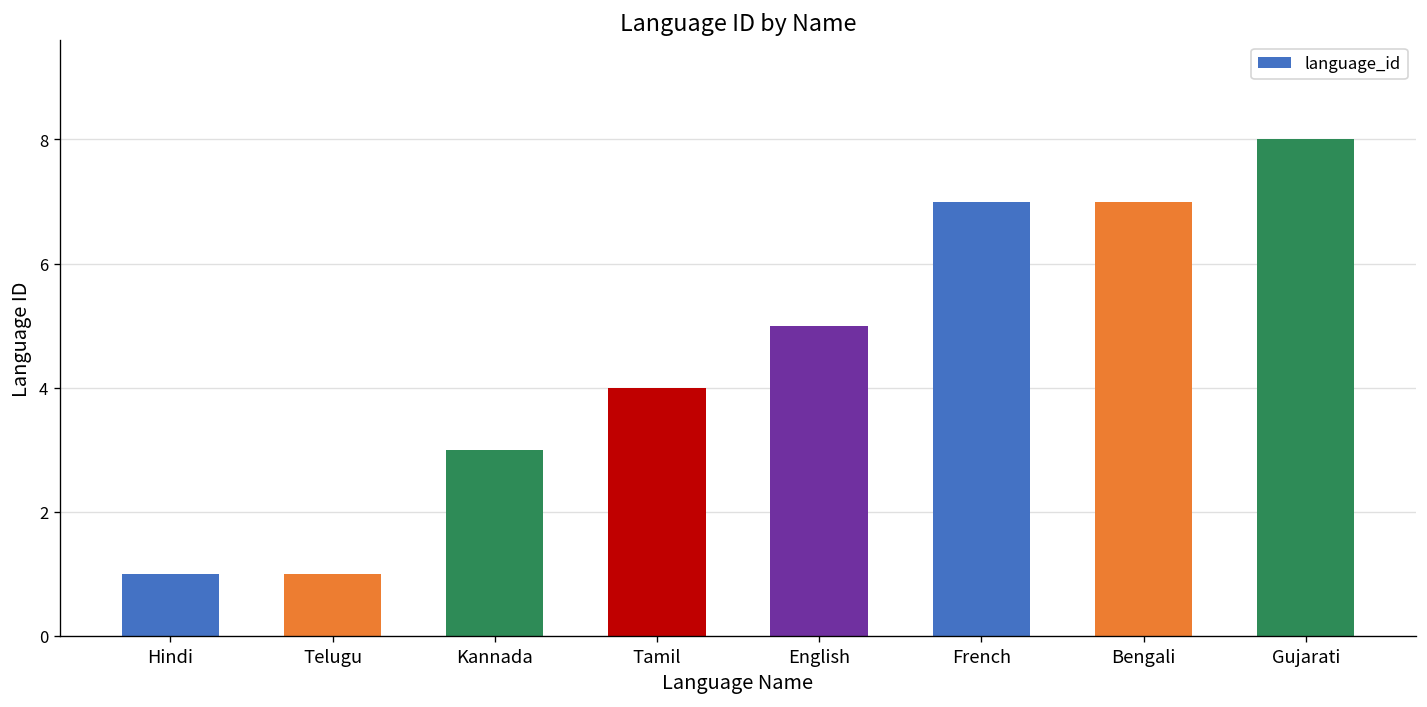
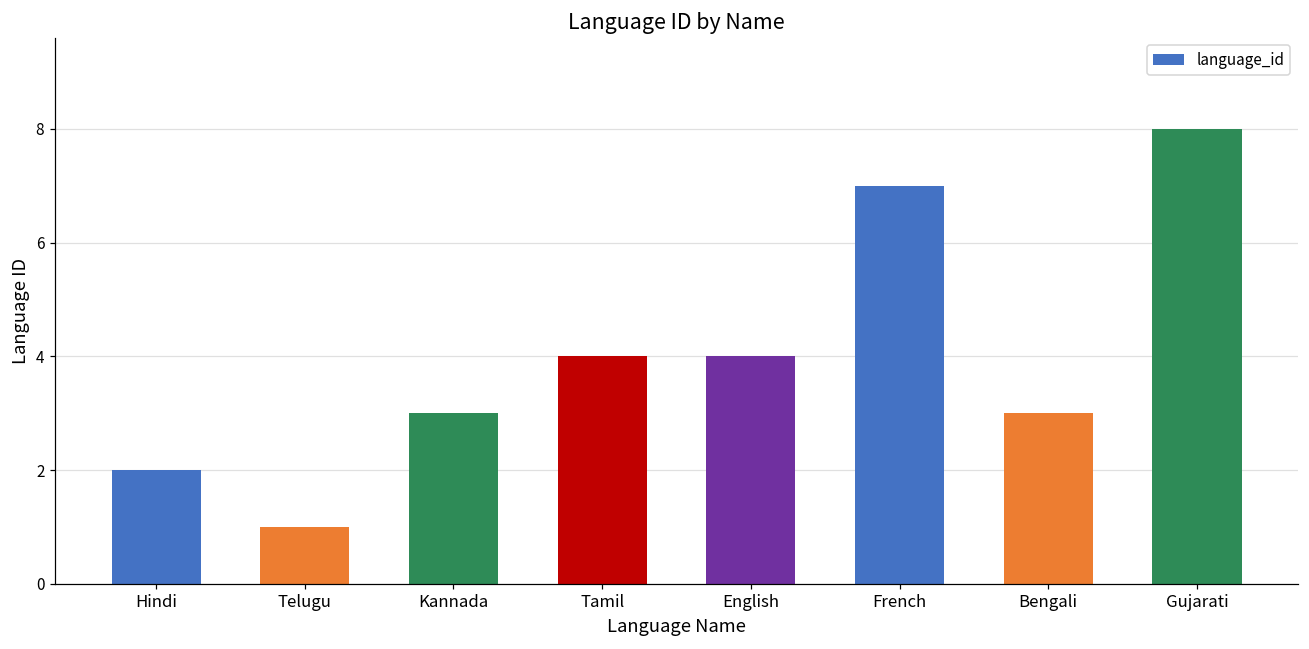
Hindi: 1 -> 2
English: 5 -> 4
Bengali: 7 -> 3
